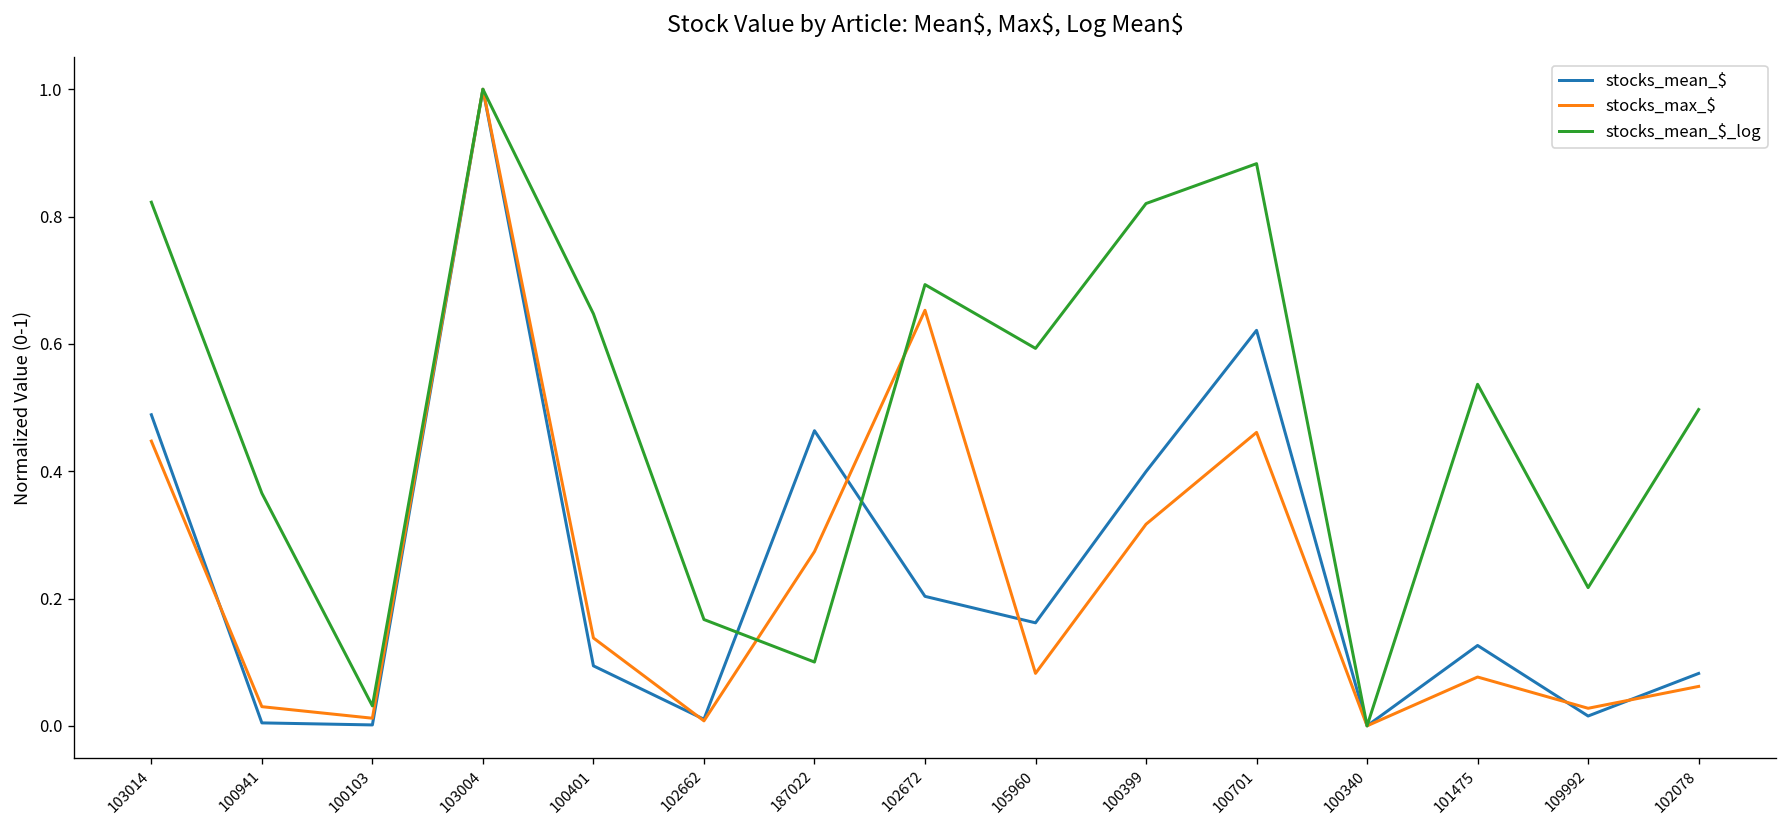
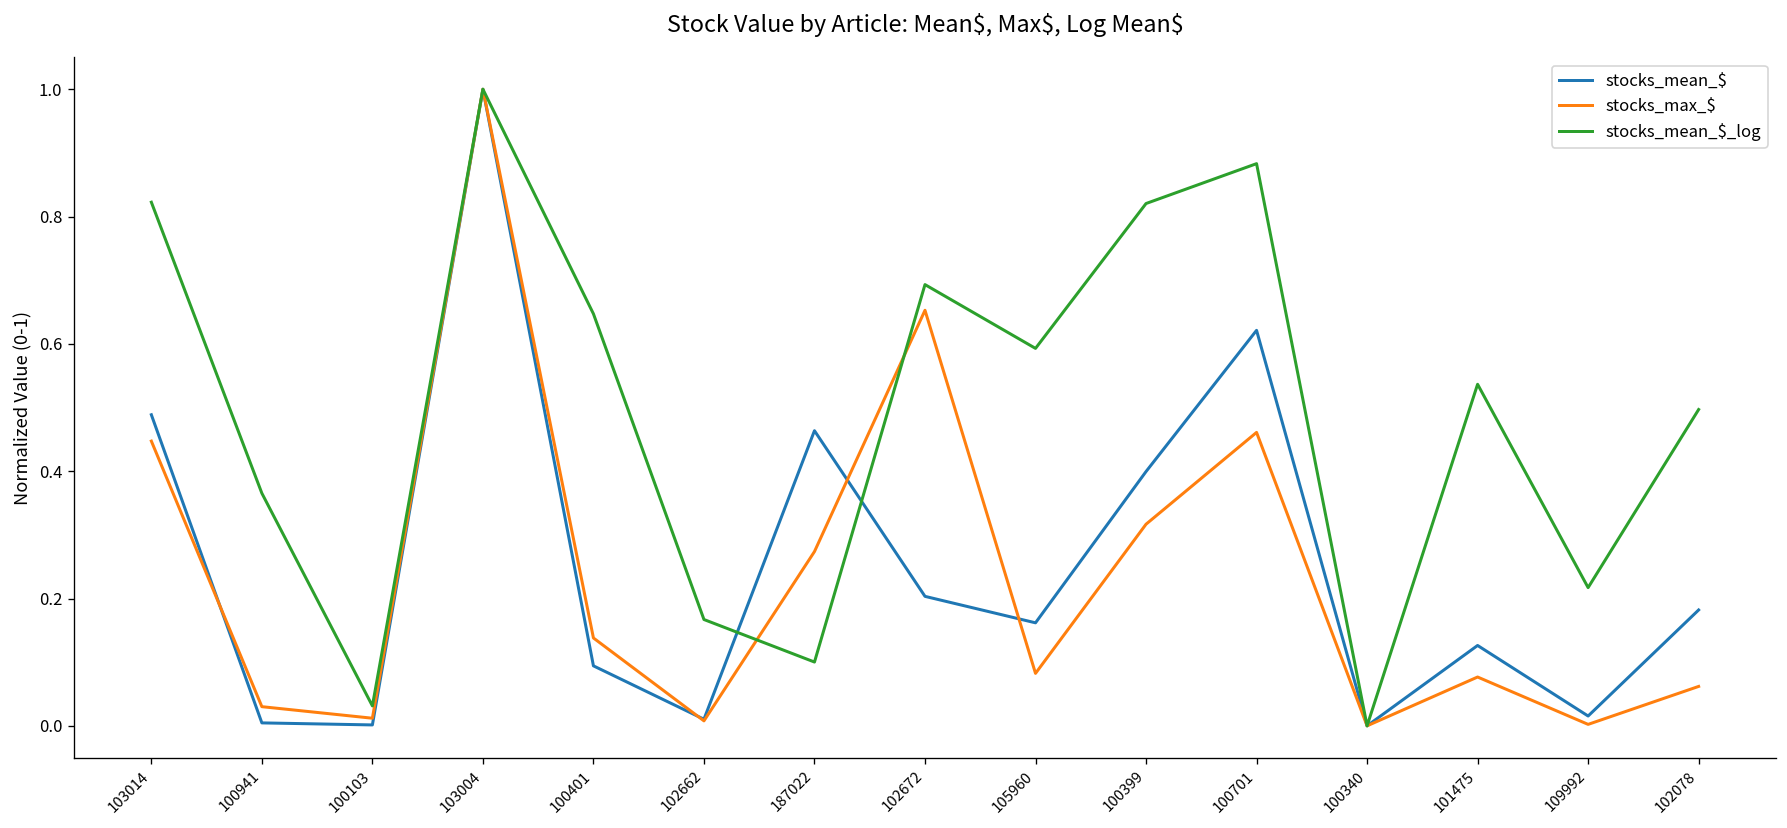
stocks_max_$, 109992: 0.03 -> 0.00
stocks_mean_$, 102078: 0.08 -> 0.18
